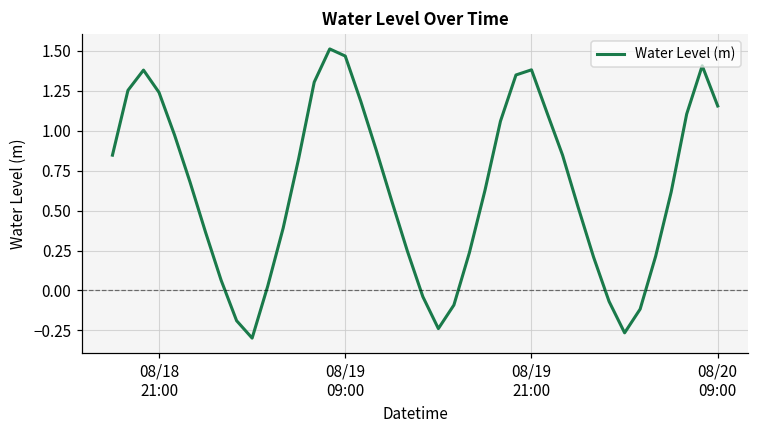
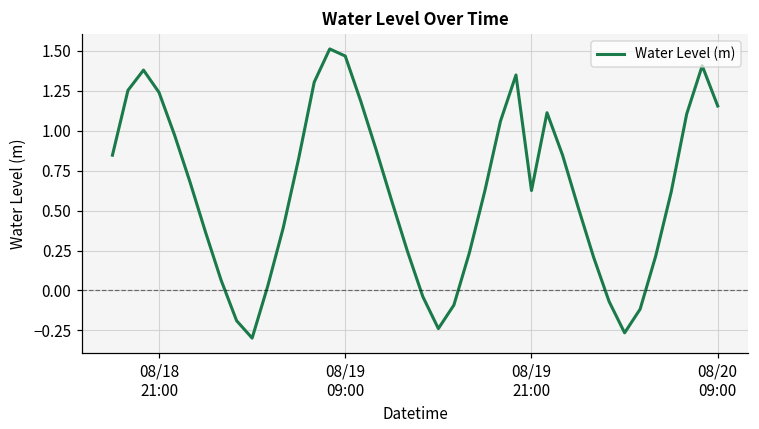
08/19 21:00: 1.38 -> 0.63
